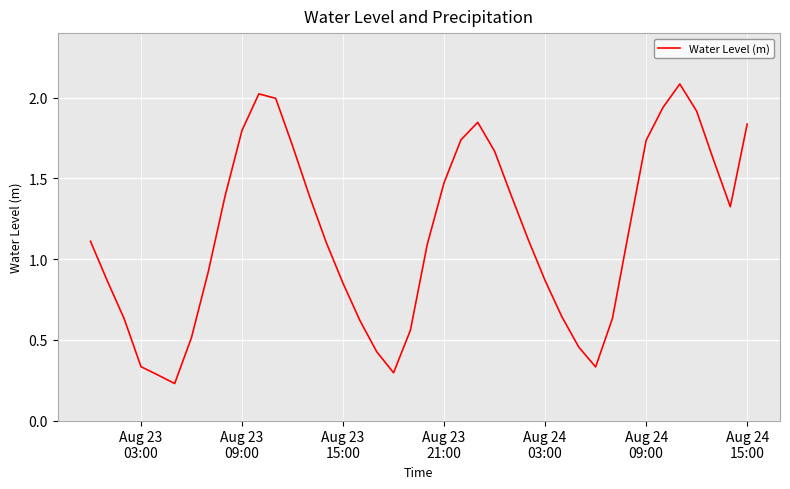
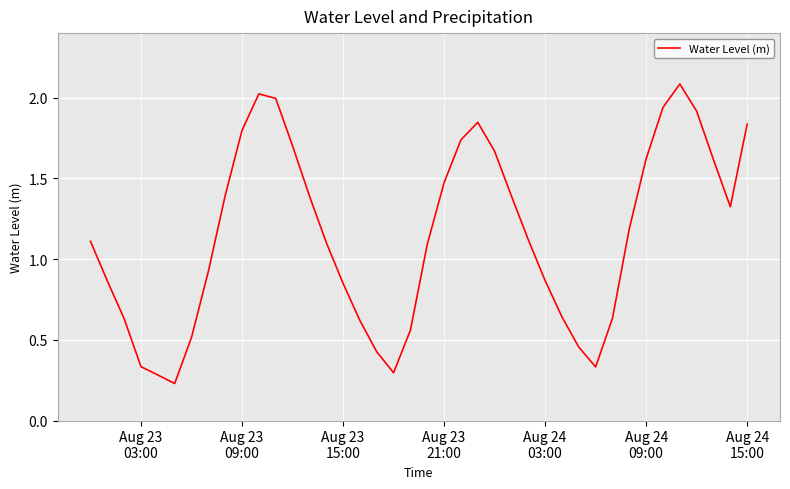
Aug 24 09:00: 1.74 -> 1.62
